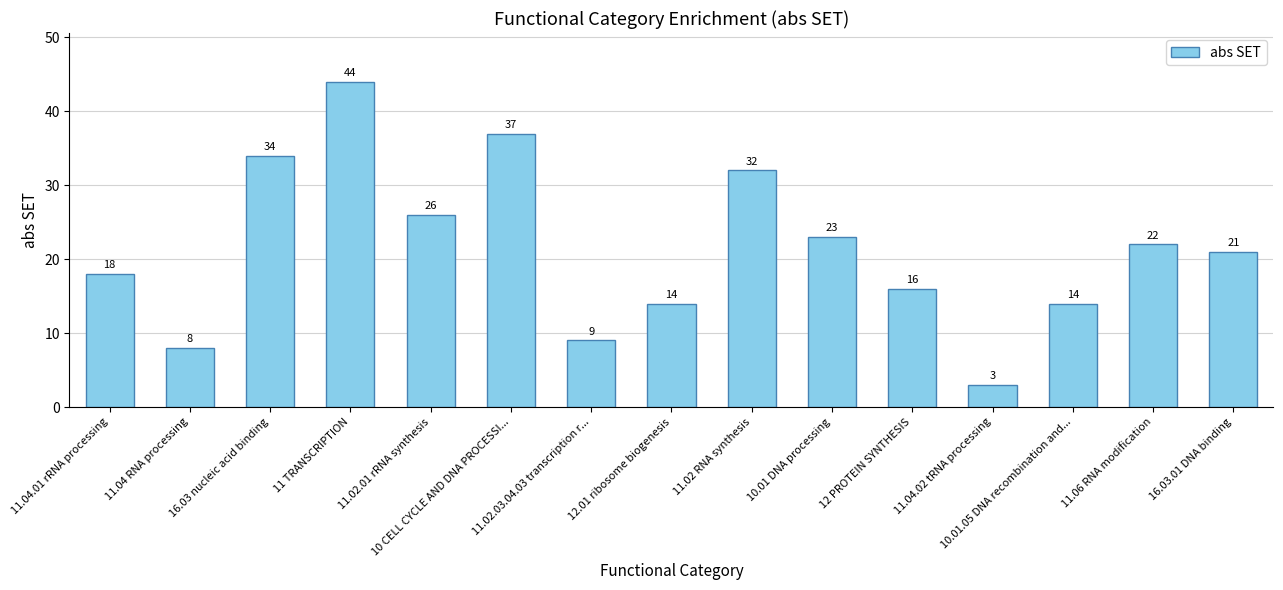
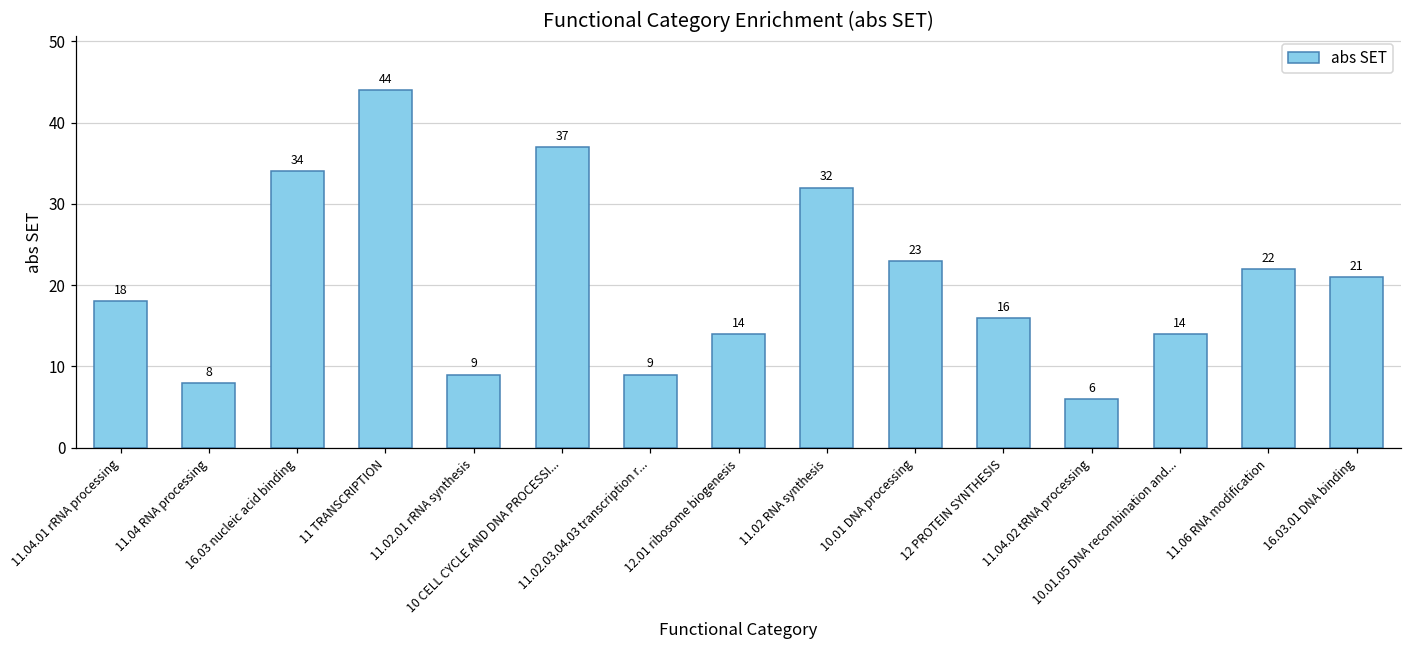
11.02.01 rRNA synthesis: 26 -> 9
11.04.02 tRNA processing: 3 -> 6
